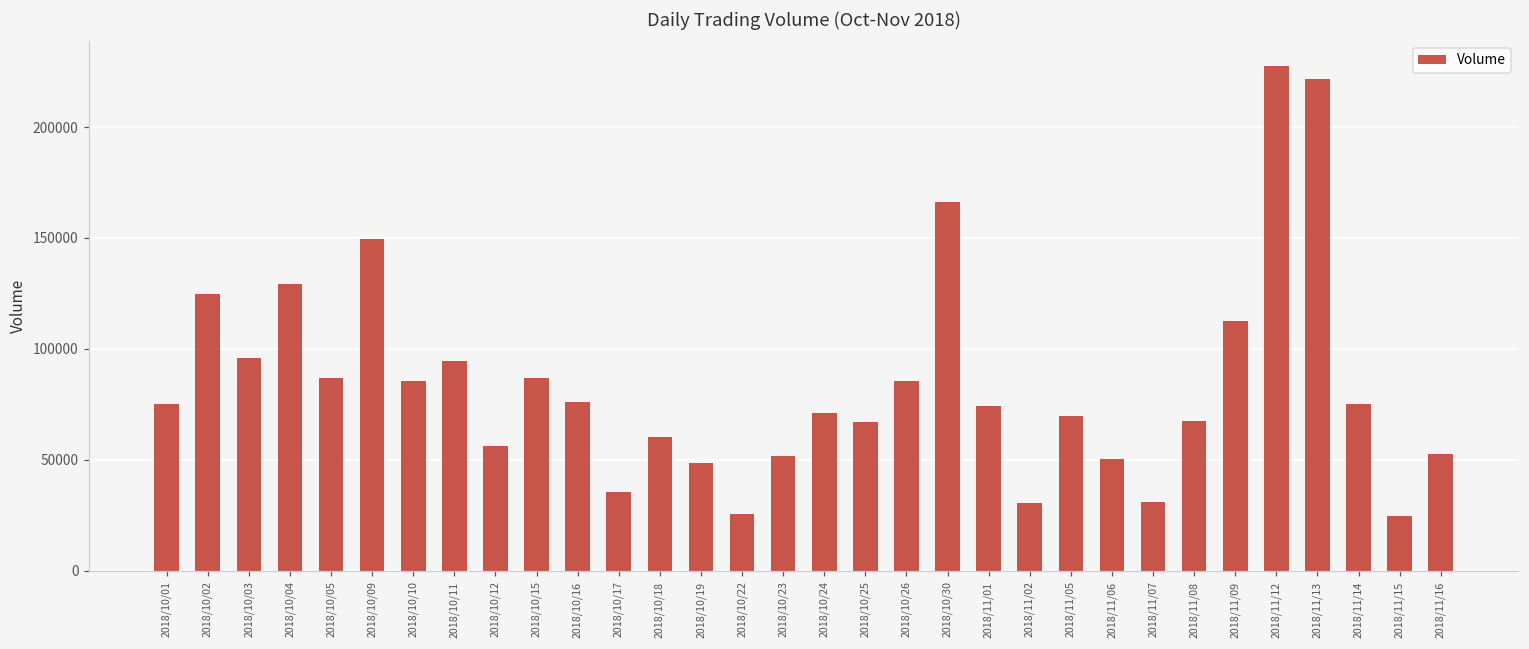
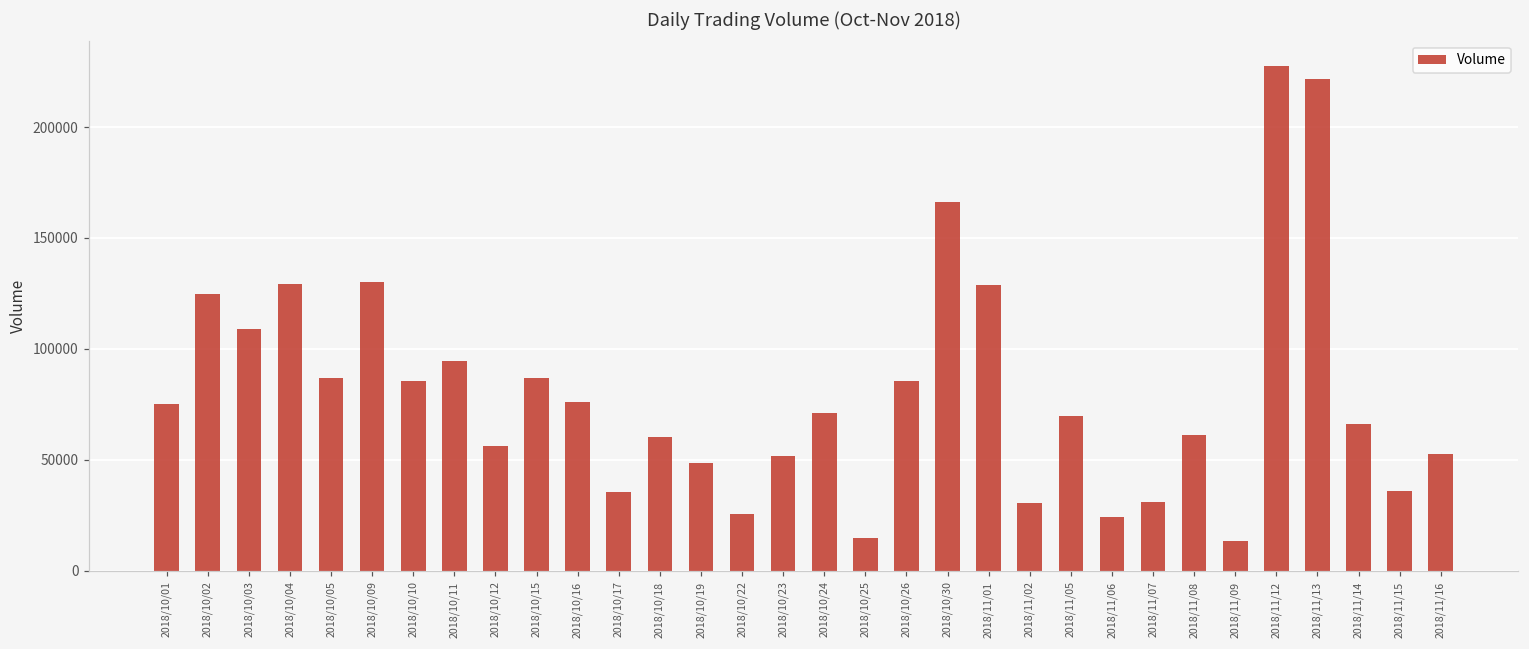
2018/10/03: 96000 -> 109000
2018/10/09: 150000 -> 130000
2018/10/25: 67000 -> 15000
2018/11/01: 74000 -> 129000
2018/11/06: 50000 -> 24000
2018/11/08: 67000 -> 61000
2018/11/09: 113000 -> 14000
2018/11/14: 75000 -> 66000
2018/11/15: 25000 -> 36000
